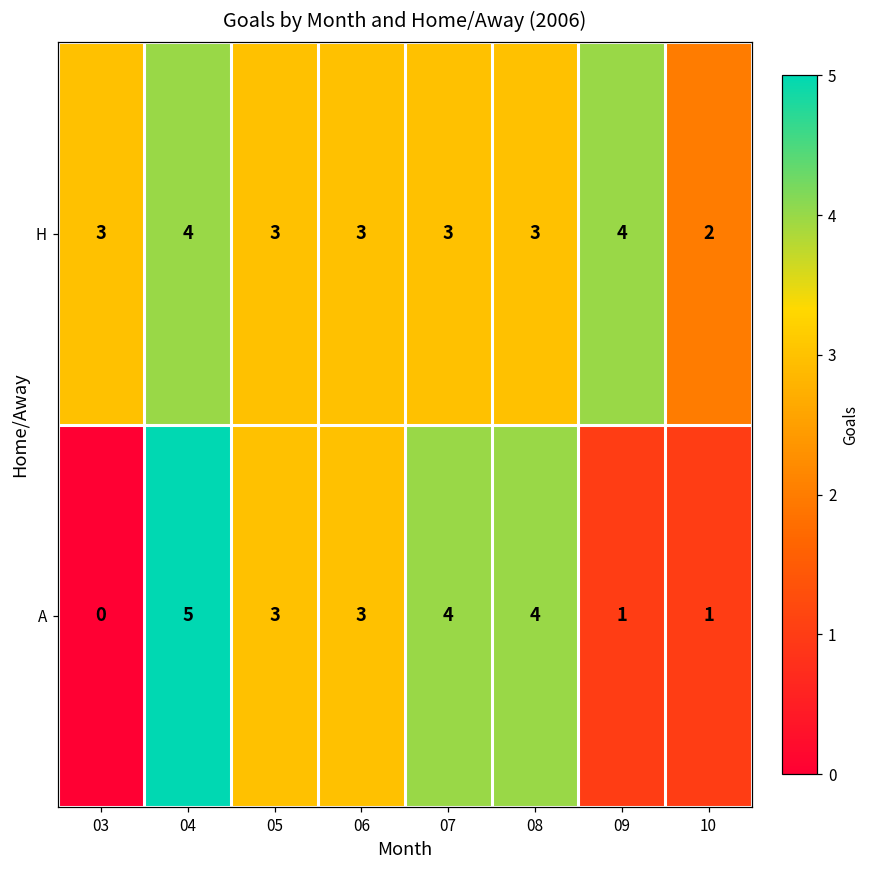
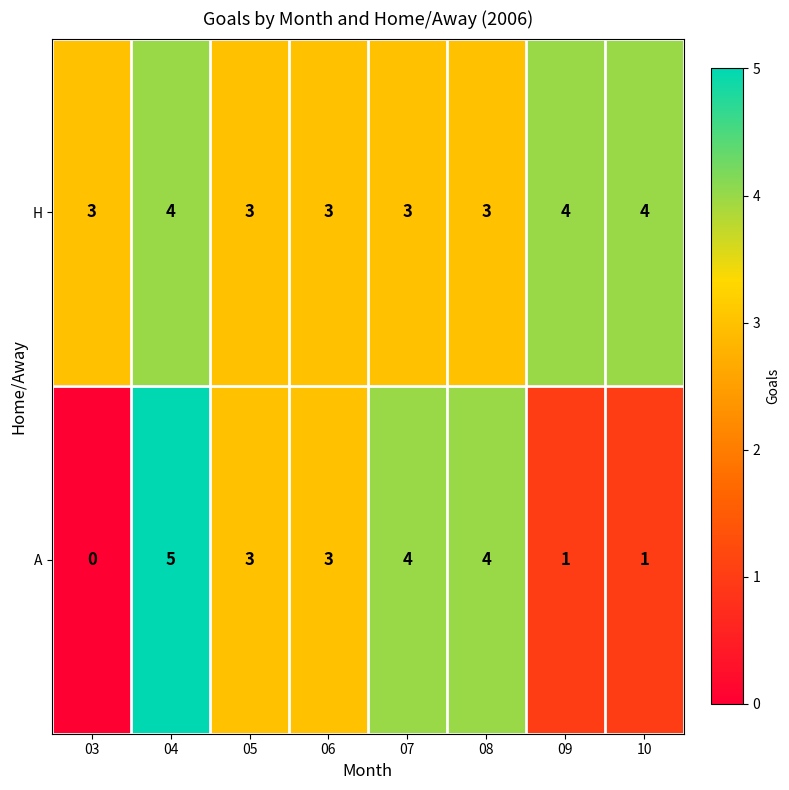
H, 10: 2 -> 4
